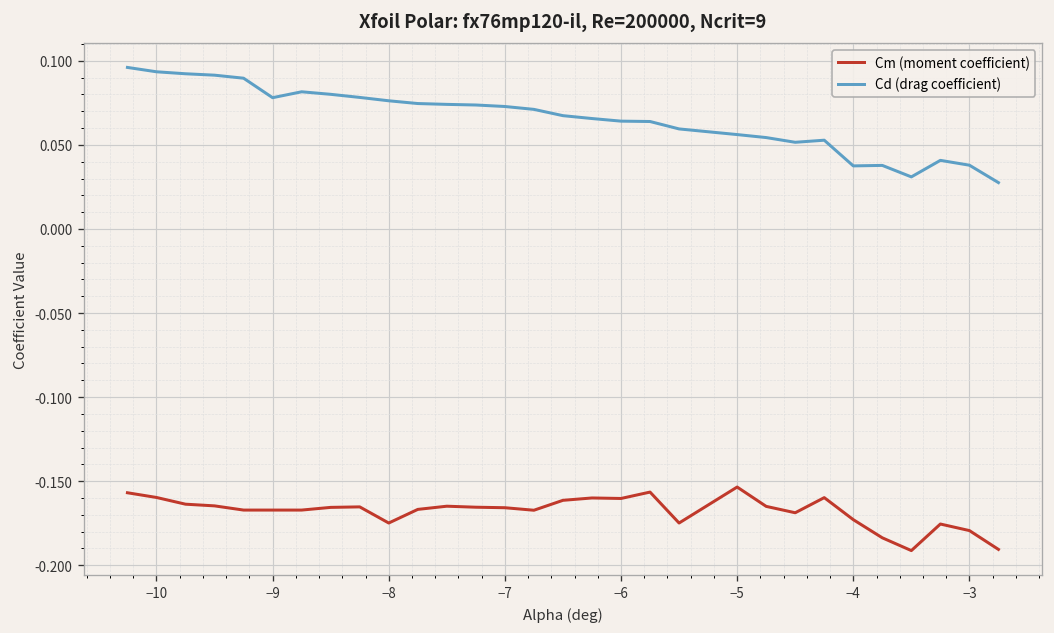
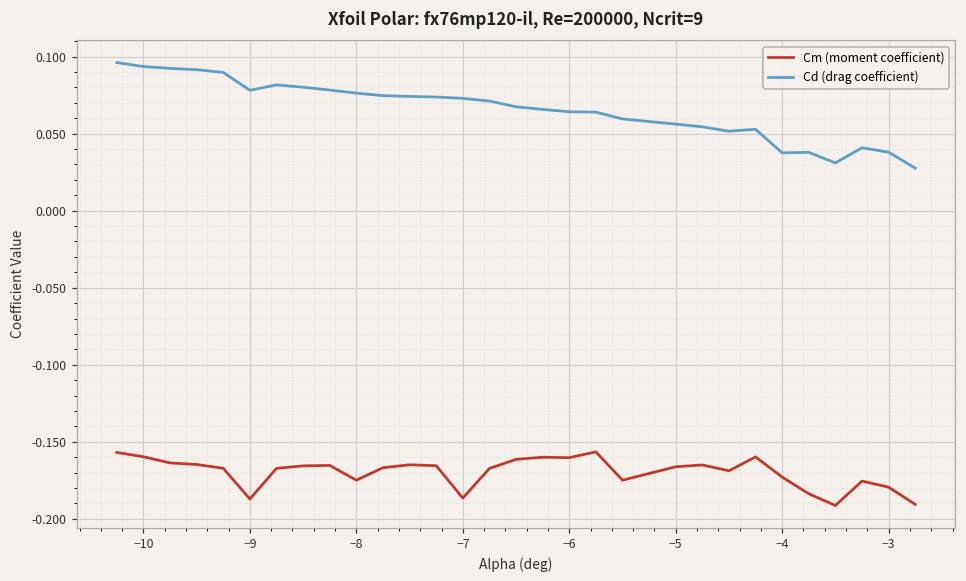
Cm (moment coefficient), −9: -0.167 -> -0.187
Cm (moment coefficient), −7: -0.166 -> -0.187
Cm (moment coefficient), −5: -0.154 -> -0.166
